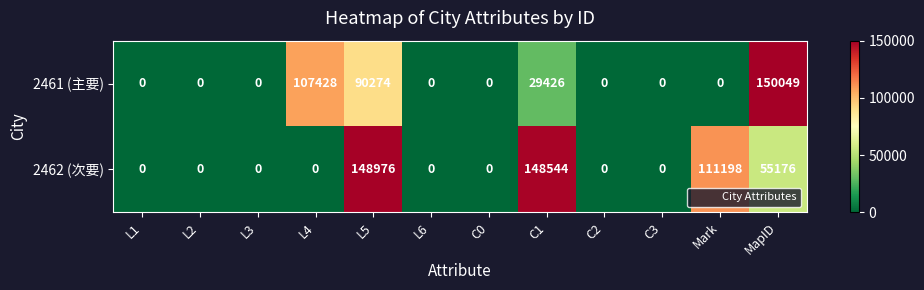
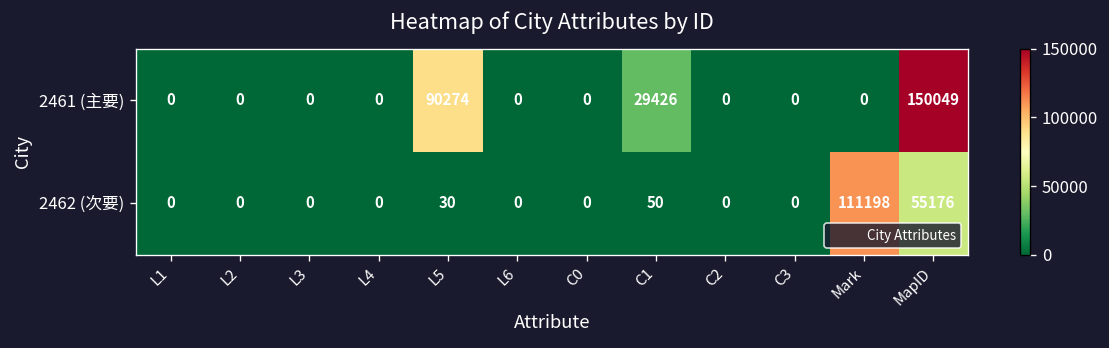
2461 (主要), L4: 107428 -> 0
2462 (次要), L5: 148976 -> 30
2462 (次要), C1: 148544 -> 50
